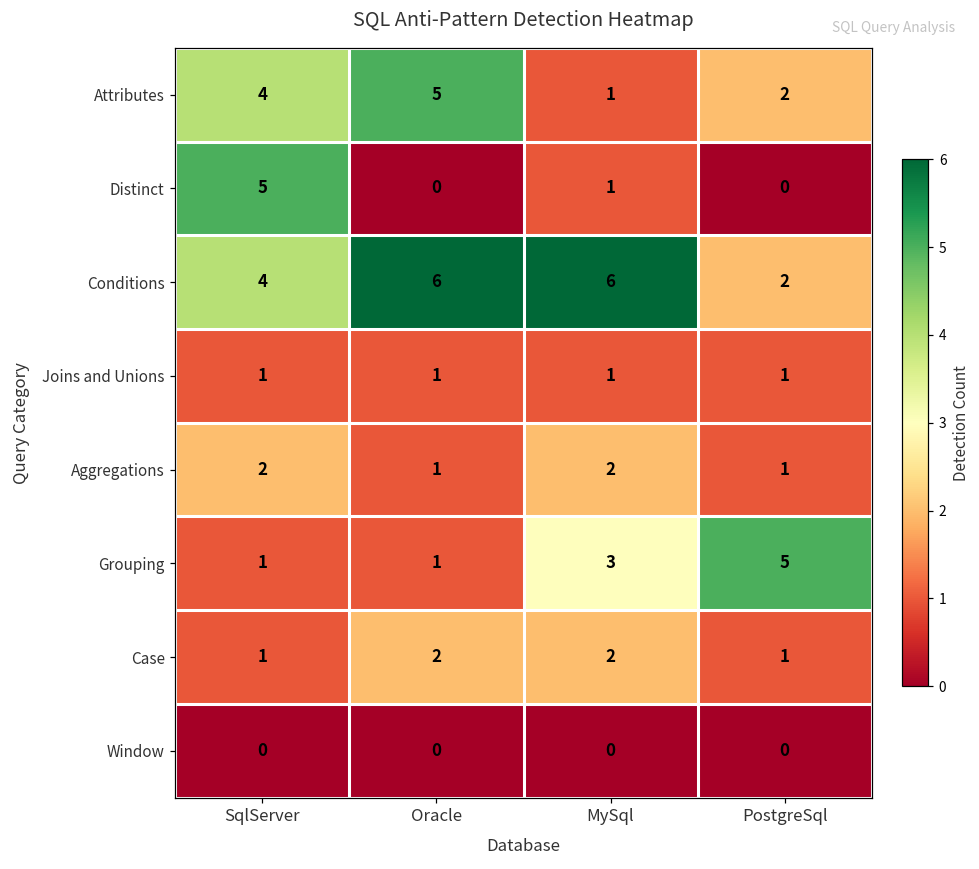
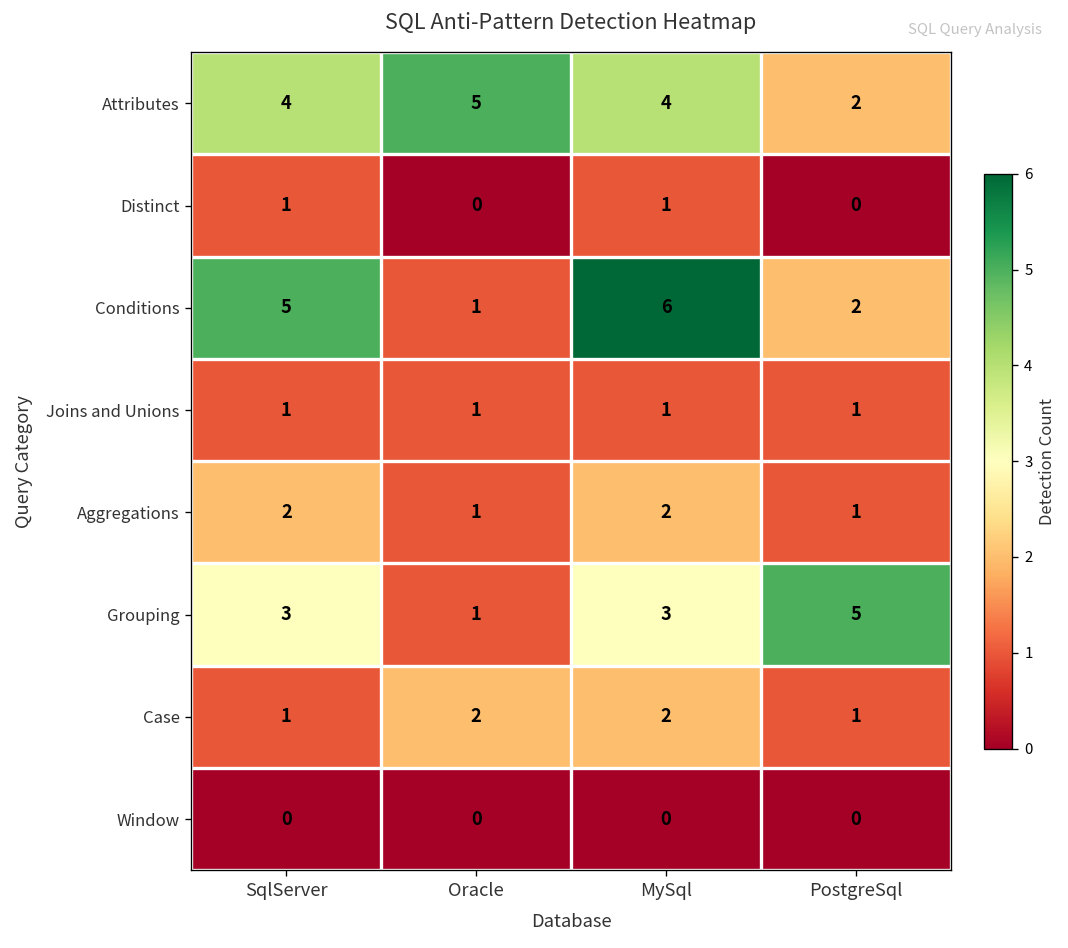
Attributes, MySql: 1 -> 4
Distinct, SqlServer: 5 -> 1
Conditions, SqlServer: 4 -> 5
Conditions, Oracle: 6 -> 1
Grouping, SqlServer: 1 -> 3
